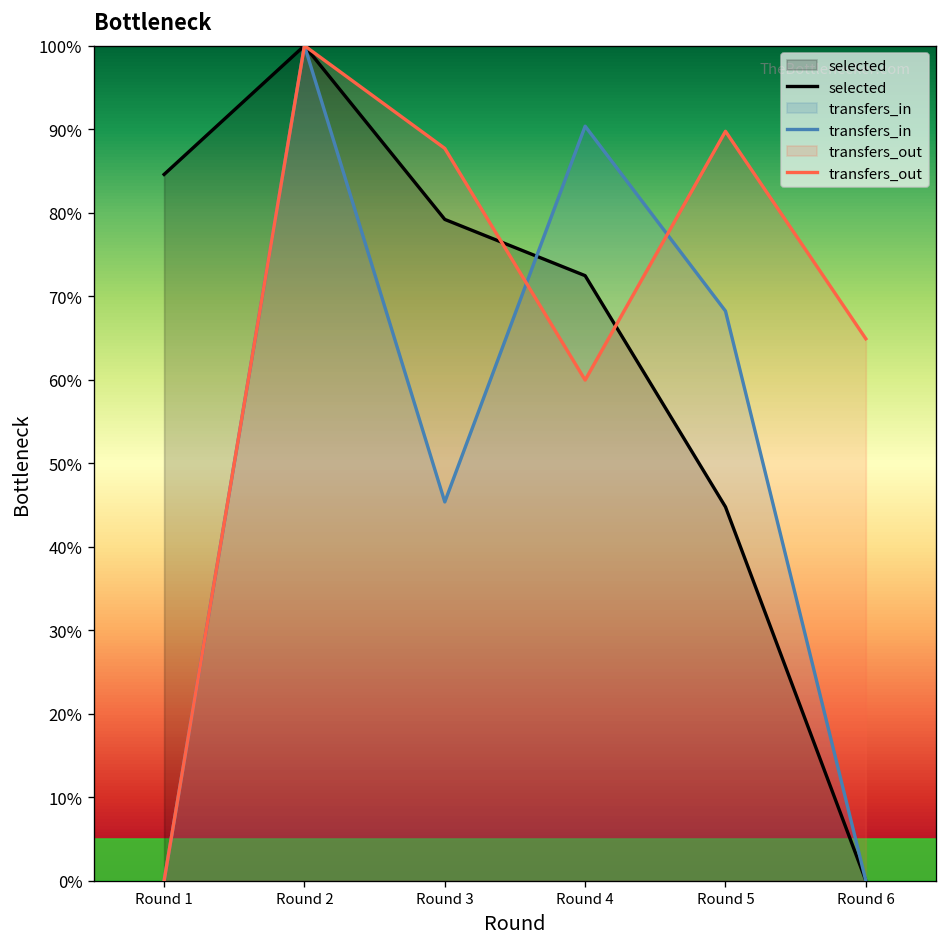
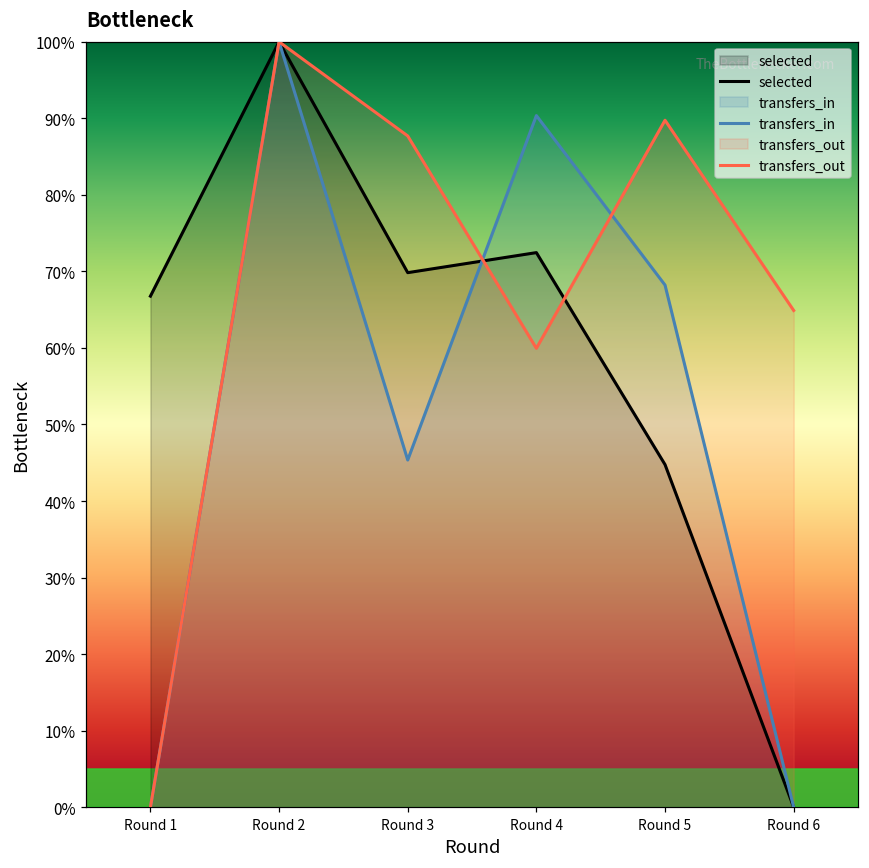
selected, Round 1: 85% -> 67%
selected, Round 3: 79% -> 70%
